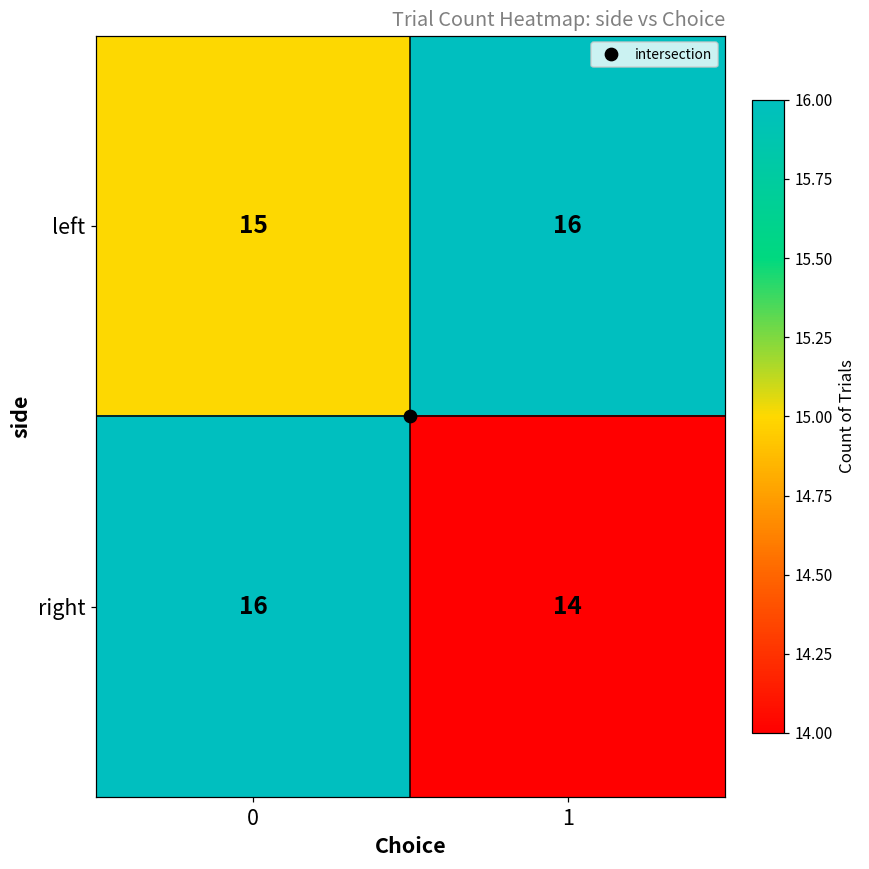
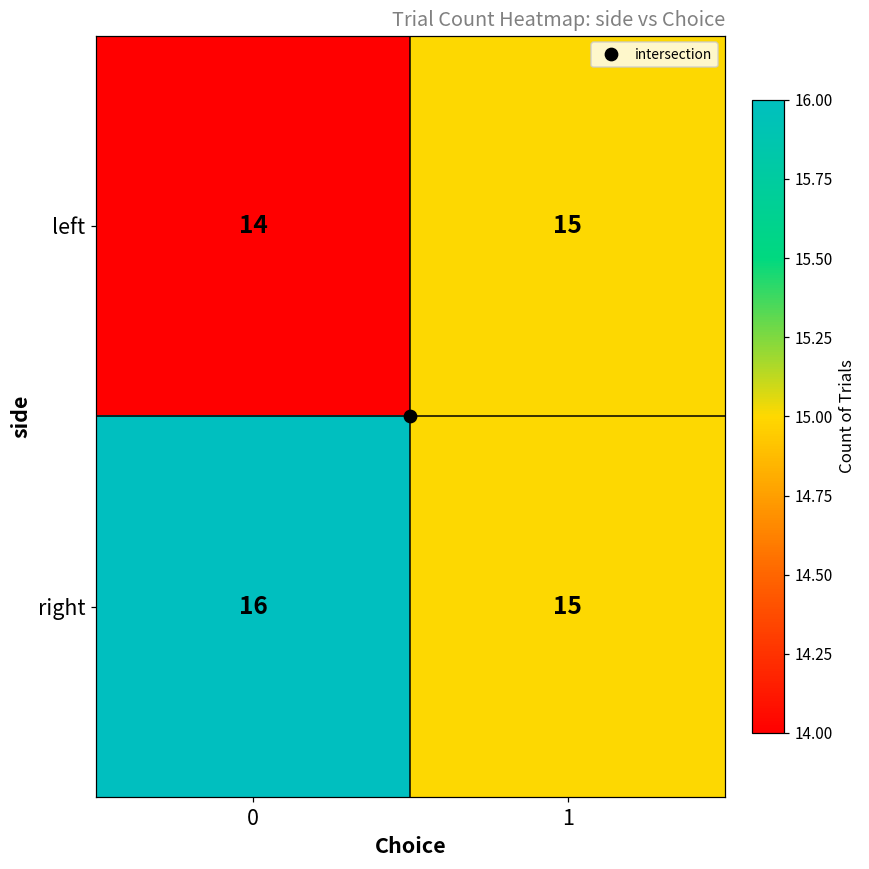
left, 0: 15 -> 14
left, 1: 16 -> 15
right, 1: 14 -> 15
